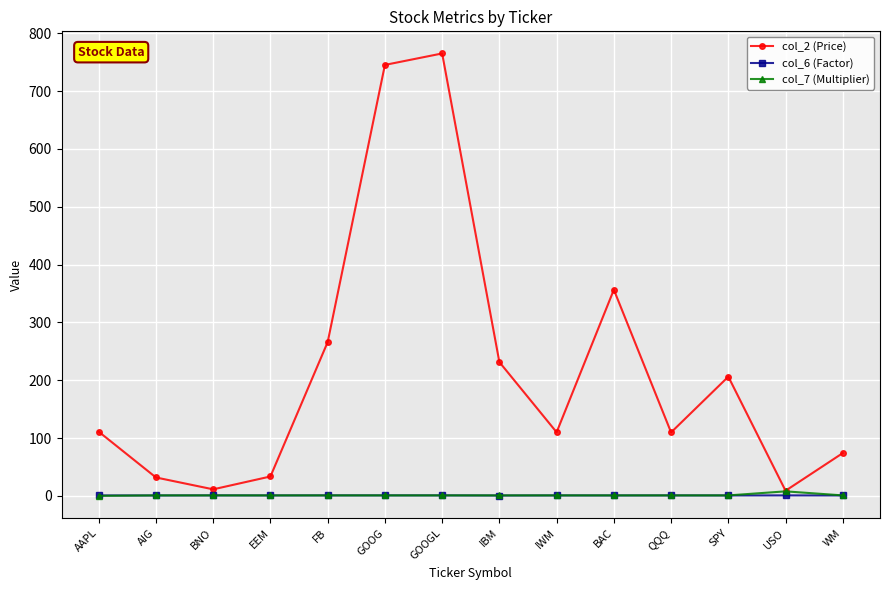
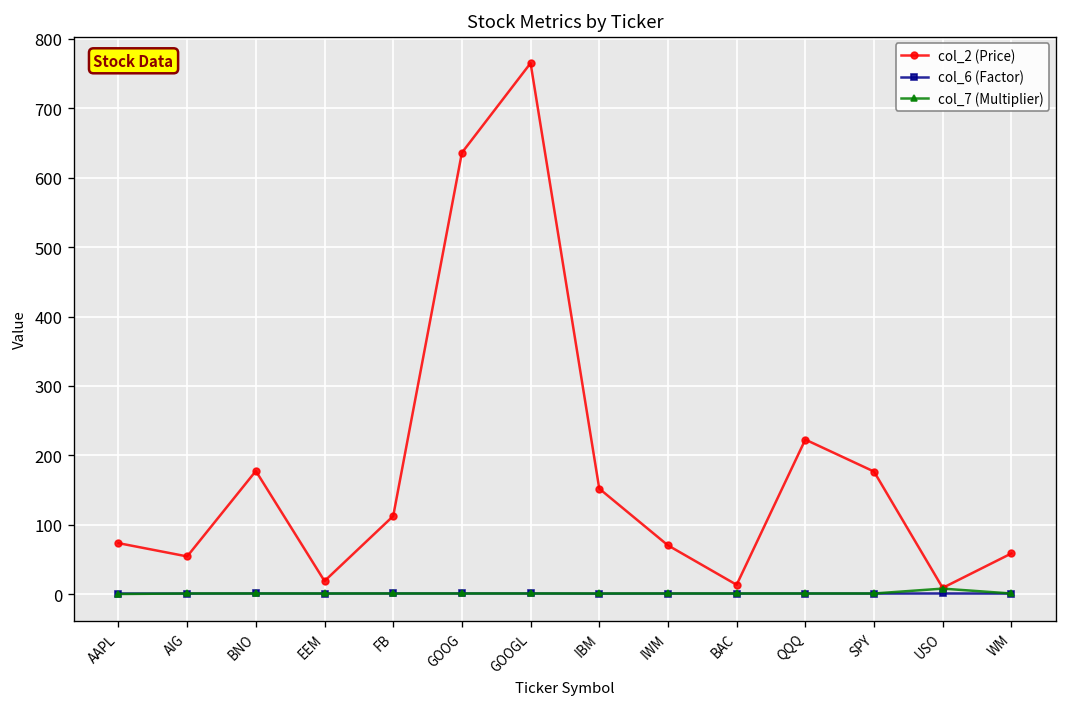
col_2 (Price), AAPL: 110 -> 70
col_2 (Price), AIG: 30 -> 50
col_2 (Price), BNO: 10 -> 180
col_2 (Price), EEM: 30 -> 20
col_2 (Price), FB: 270 -> 110
col_2 (Price), GOOG: 750 -> 640
col_2 (Price), IBM: 230 -> 150
col_2 (Price), IWM: 110 -> 70
col_2 (Price), BAC: 360 -> 10
col_2 (Price), QQQ: 110 -> 220
col_2 (Price), SPY: 210 -> 180
col_2 (Price), WM: 70 -> 60
